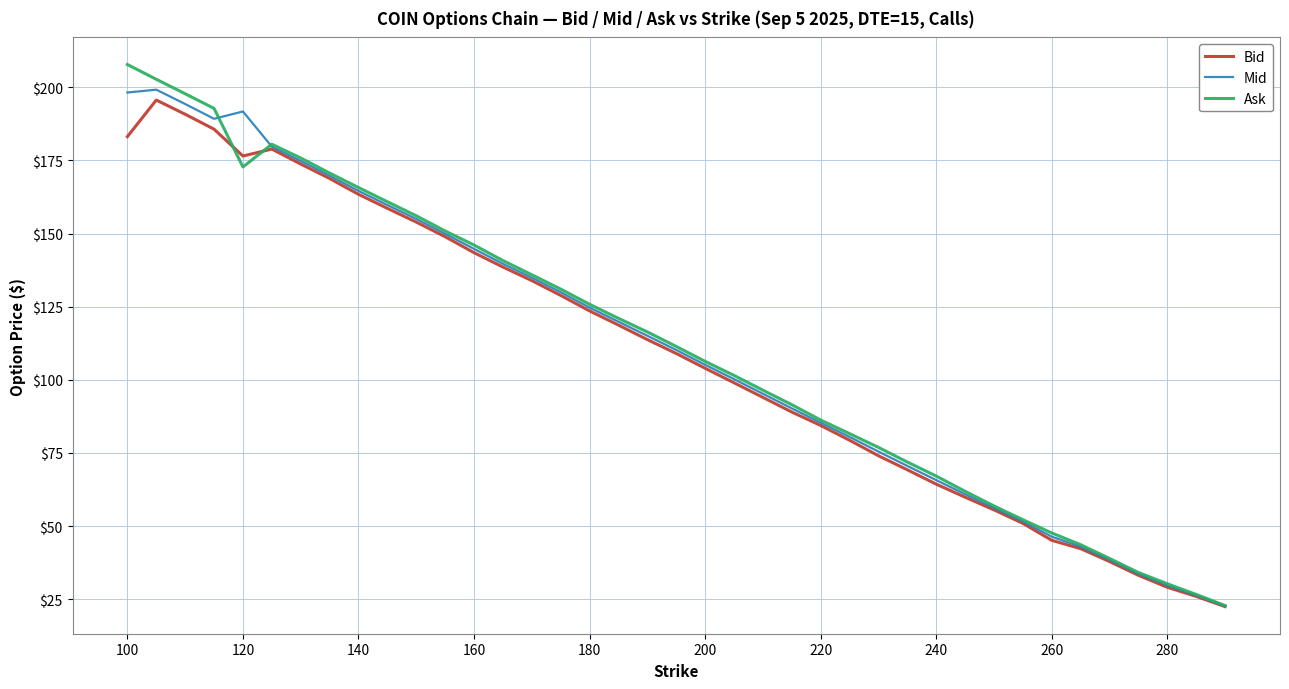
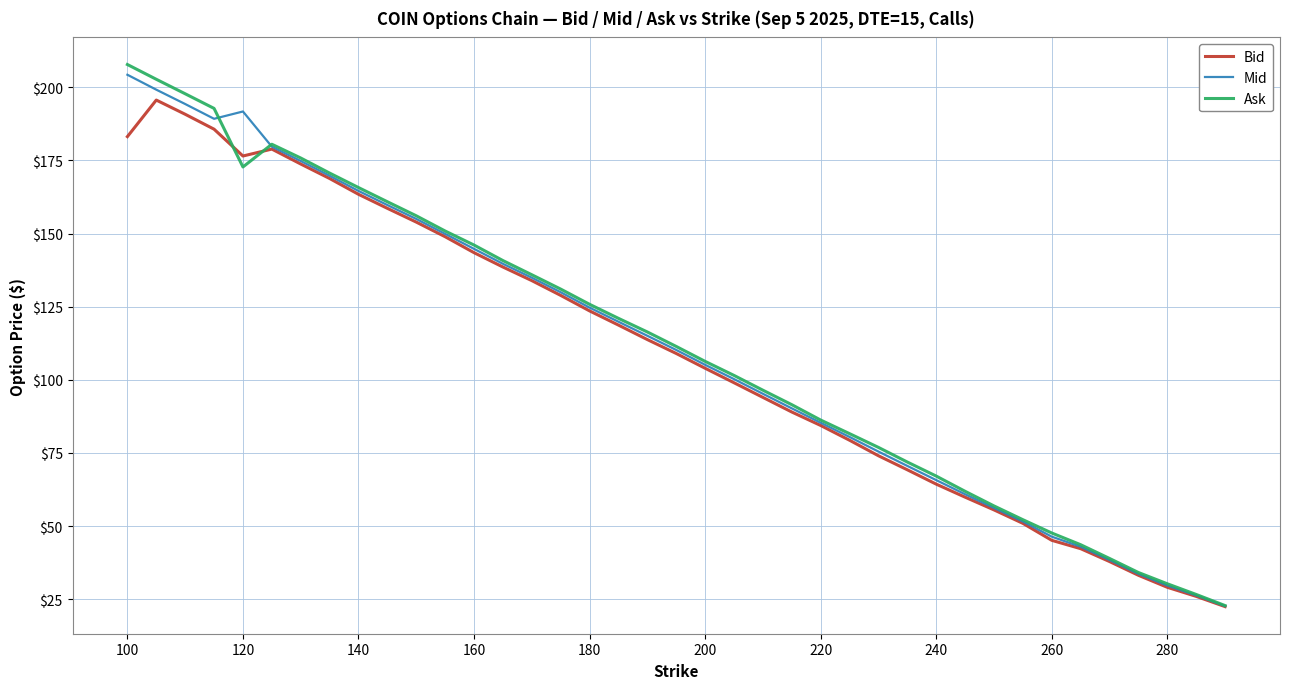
Mid, 100: $198 -> $204
